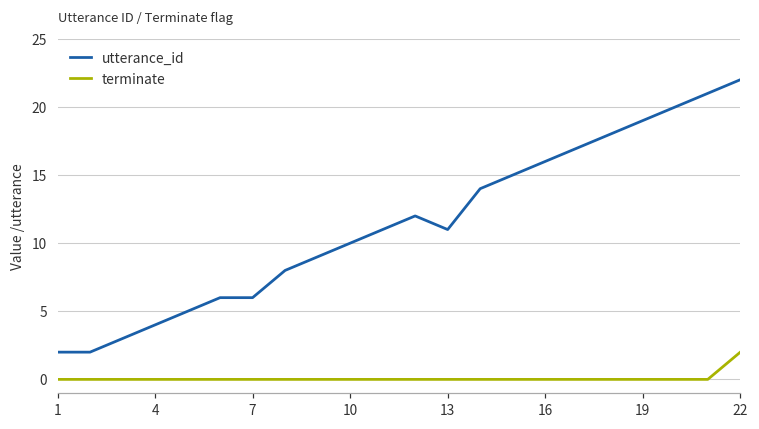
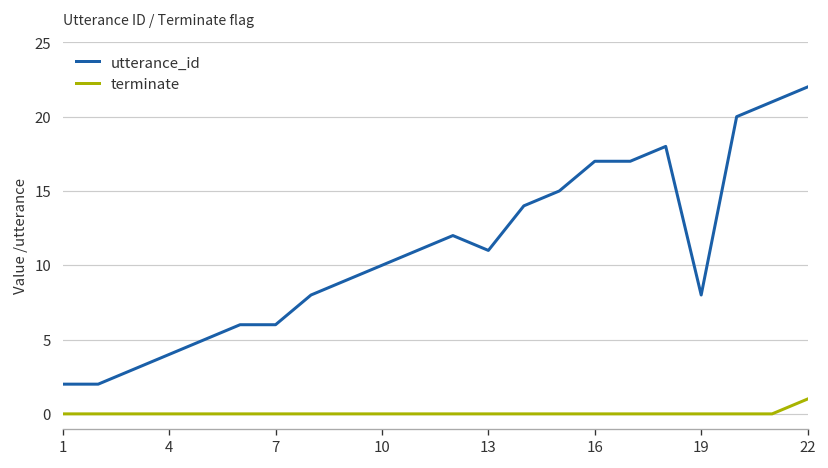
utterance_id, 16: 16 -> 17
utterance_id, 19: 19 -> 8
terminate, 22: 2 -> 1
